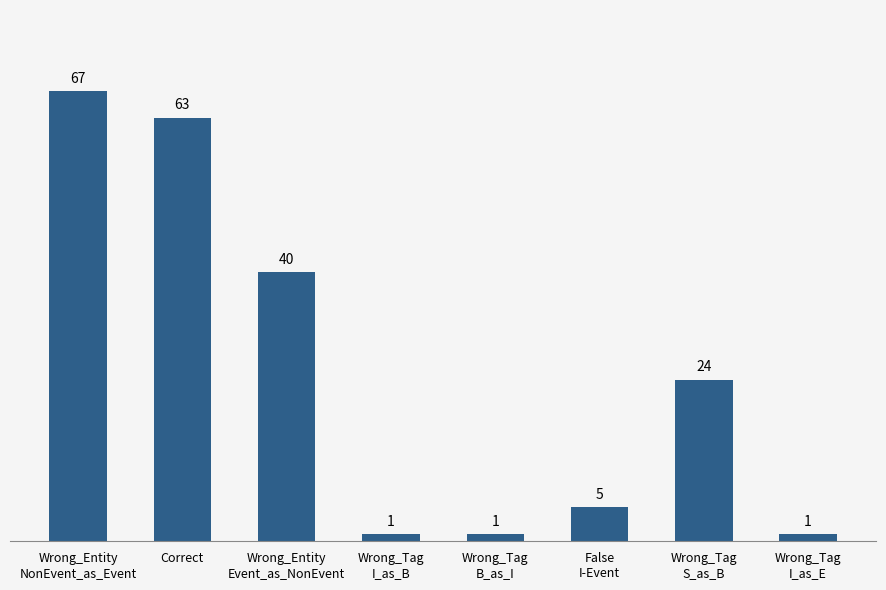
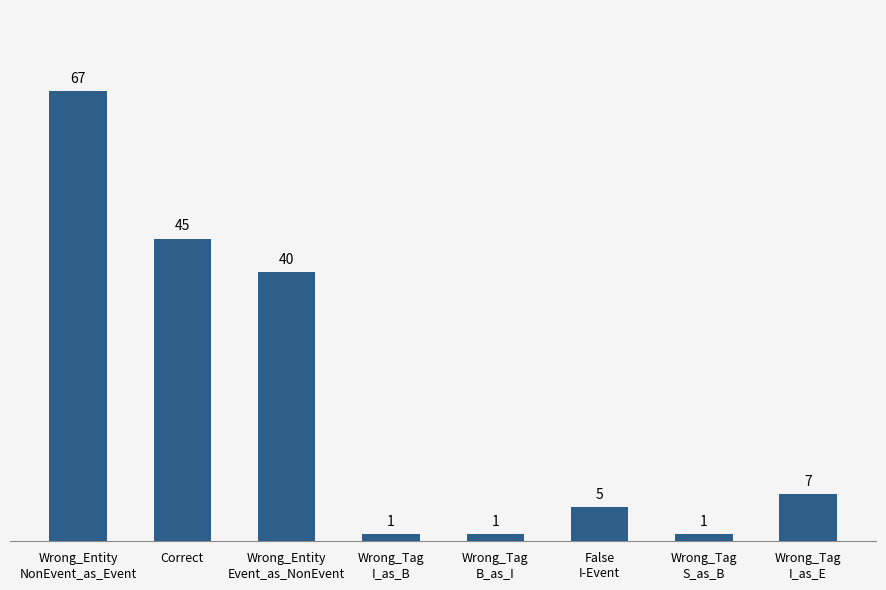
Correct: 63 -> 45
Wrong_Tag S_as_B: 24 -> 1
Wrong_Tag I_as_E: 1 -> 7
